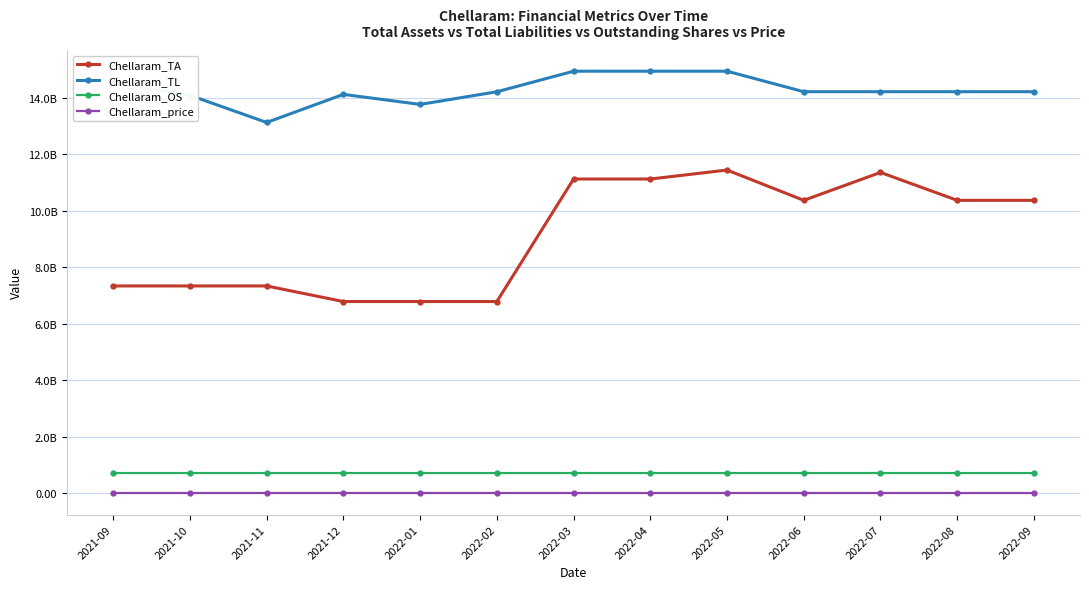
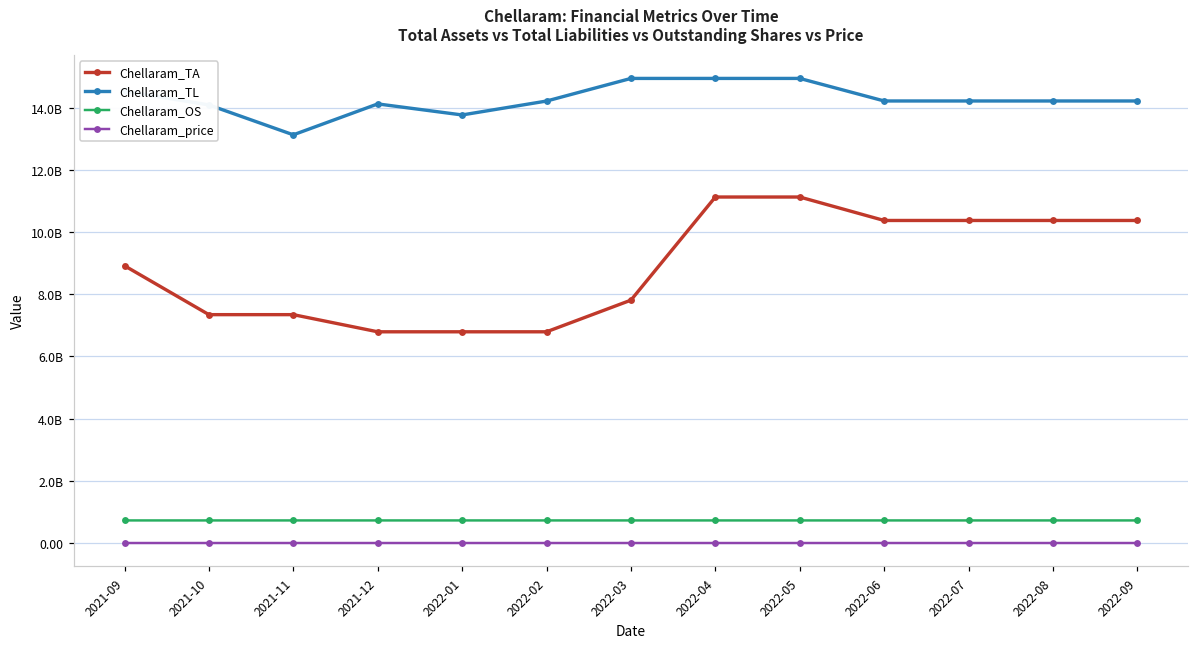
Chellaram_TA, 2021-09: 7300000000 -> 8900000000
Chellaram_TA, 2022-03: 11100000000 -> 7800000000
Chellaram_TA, 2022-05: 11400000000 -> 11100000000
Chellaram_TA, 2022-07: 11400000000 -> 10400000000
